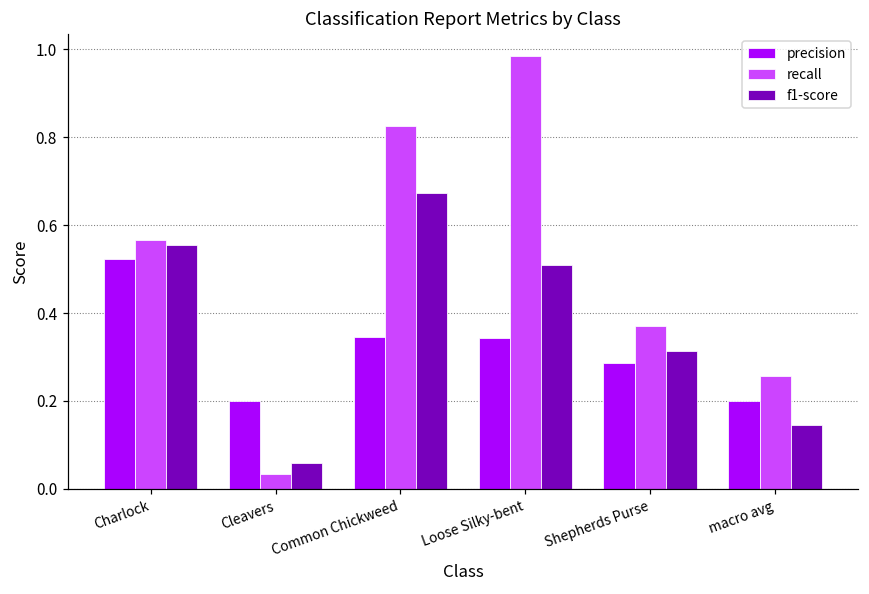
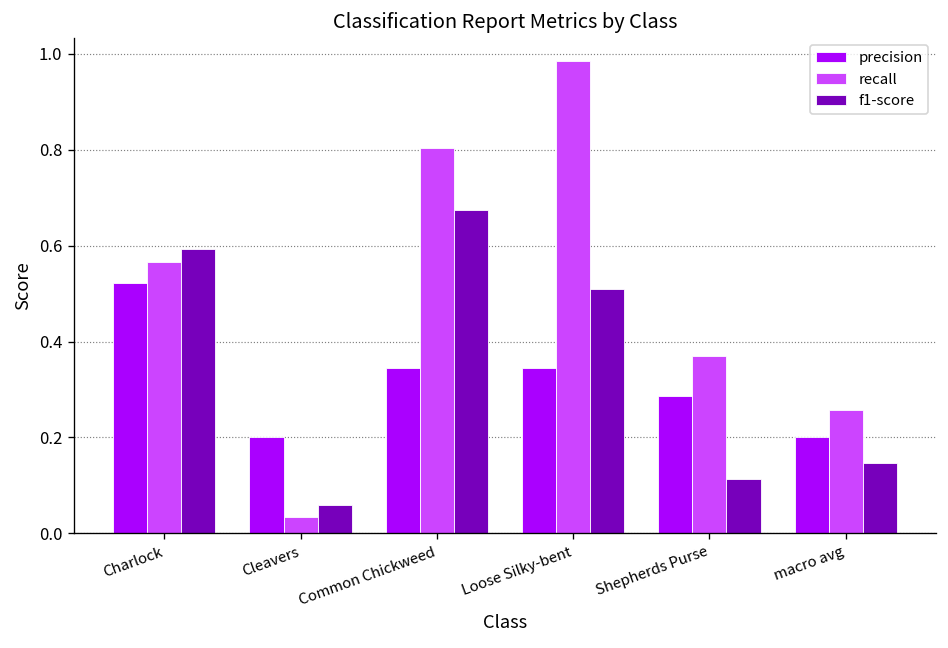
f1-score, Charlock: 0.55 -> 0.59
recall, Common Chickweed: 0.83 -> 0.80
f1-score, Shepherds Purse: 0.31 -> 0.11
